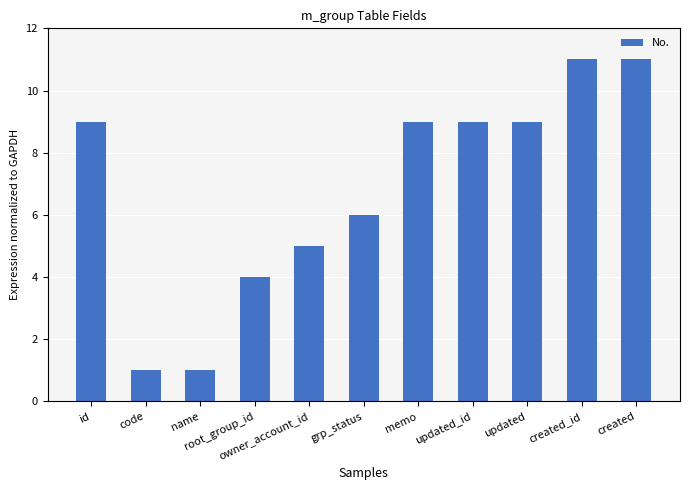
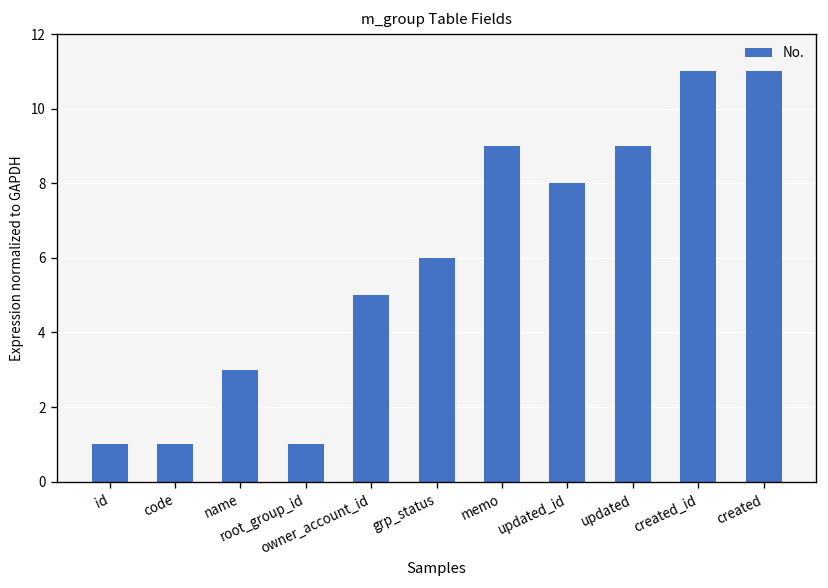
id: 9 -> 1
name: 1 -> 3
root_group_id: 4 -> 1
updated_id: 9 -> 8
